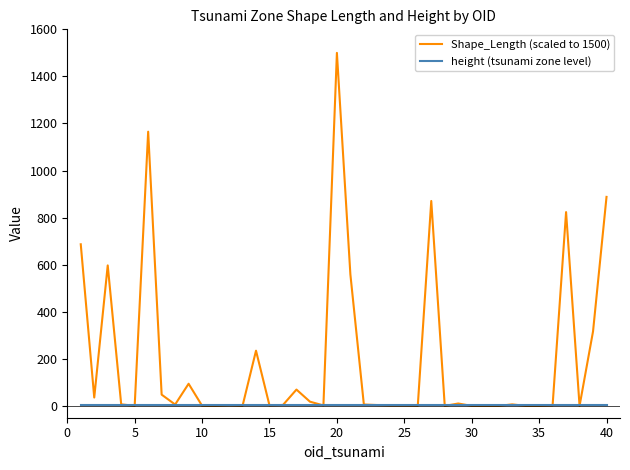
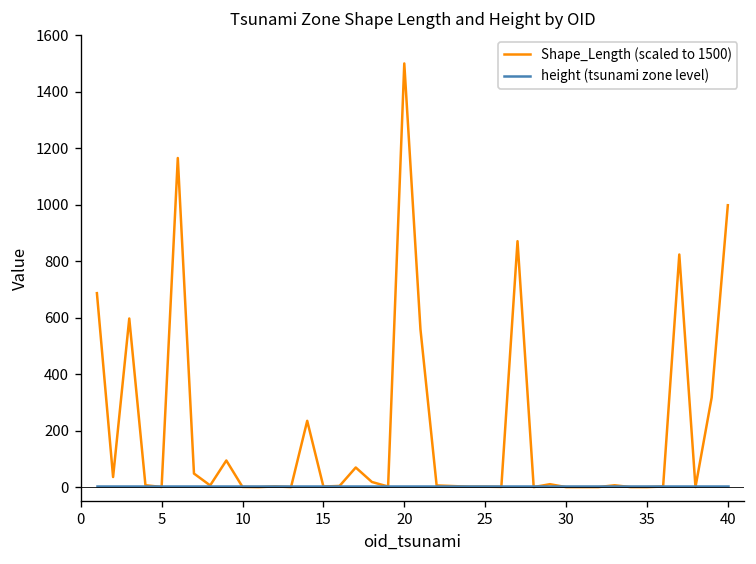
Shape_Length (scaled to 1500), 40: 890 -> 1000
